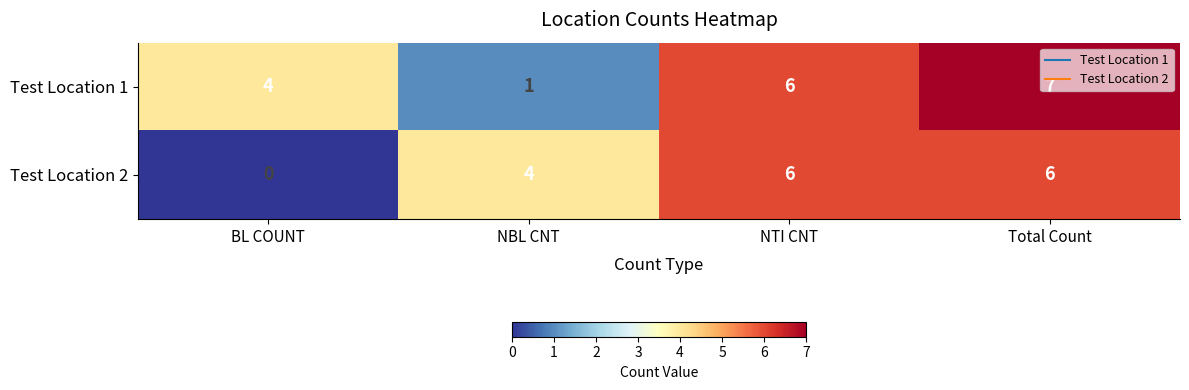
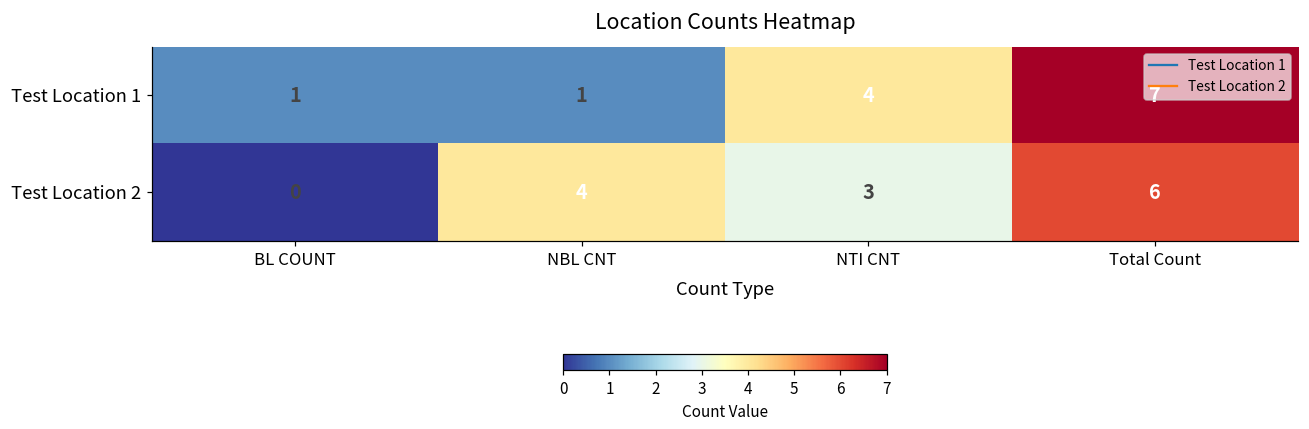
Test Location 1, BL COUNT: 4 -> 1
Test Location 1, NTI CNT: 6 -> 4
Test Location 2, NTI CNT: 6 -> 3
